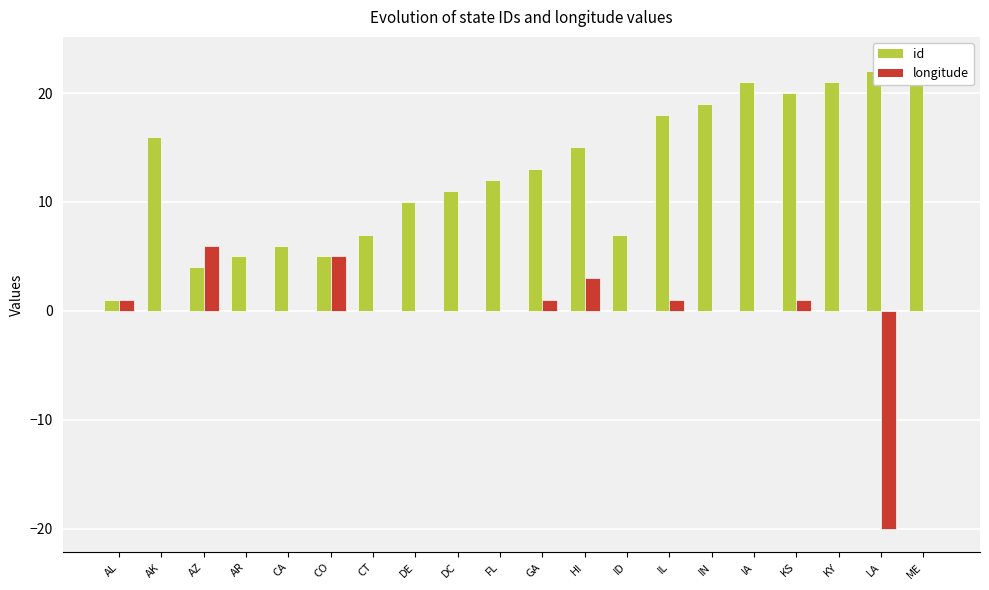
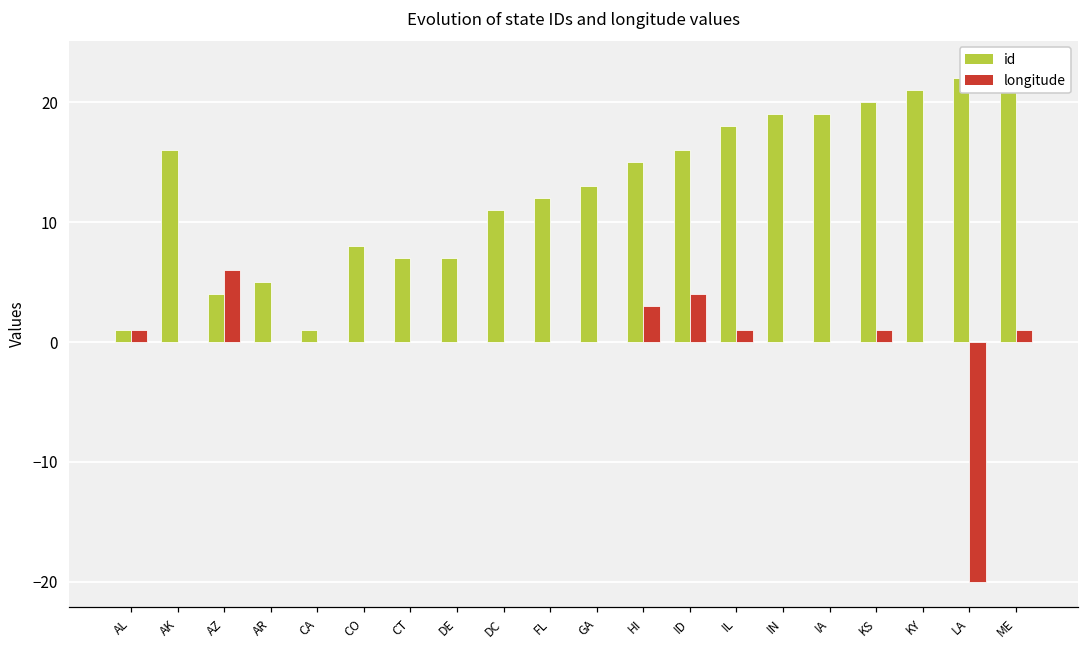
id, CA: 6 -> 1
id, CO: 5 -> 8
longitude, CO: 5 -> 0
id, DE: 10 -> 7
longitude, GA: 1 -> 0
id, ID: 7 -> 16
longitude, ID: 0 -> 4
id, IA: 21 -> 19
longitude, ME: 0 -> 1
